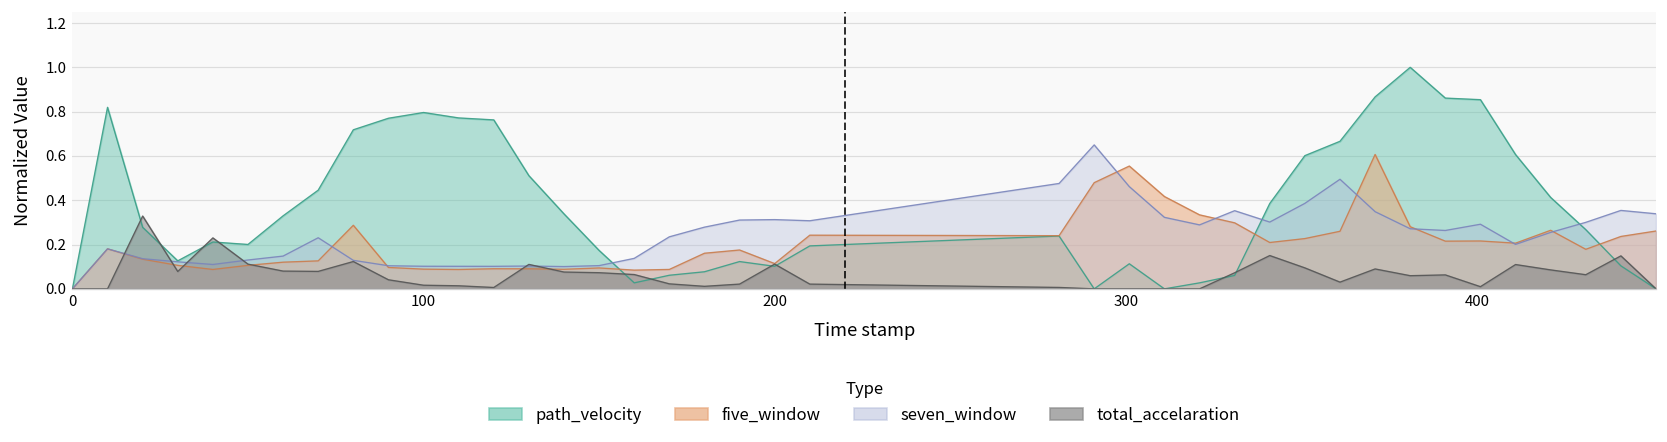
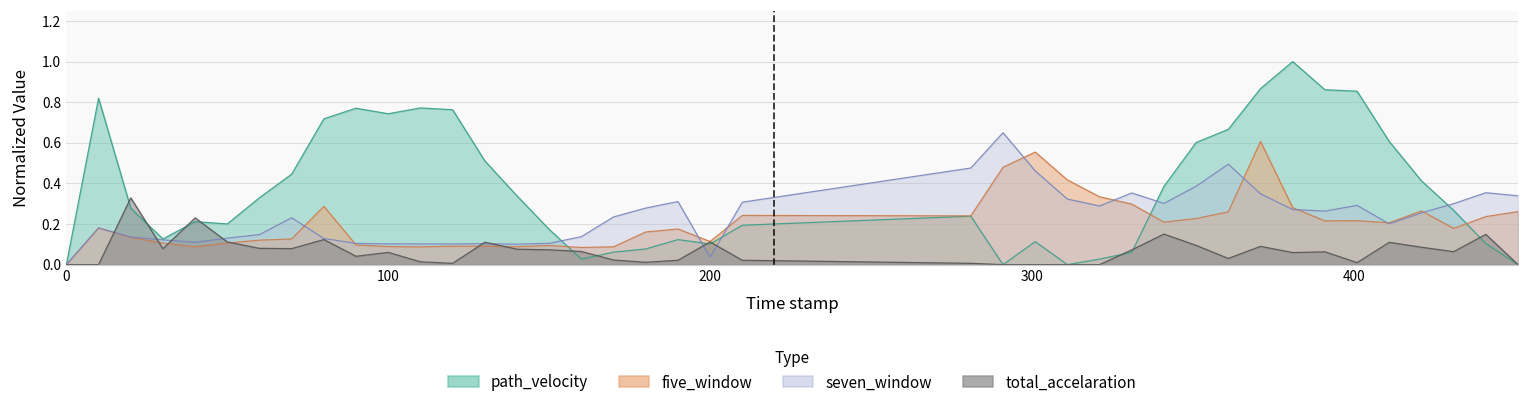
path_velocity, 100: 0.80 -> 0.74
total_accelaration, 100: 0.02 -> 0.06
seven_window, 200: 0.31 -> 0.04
